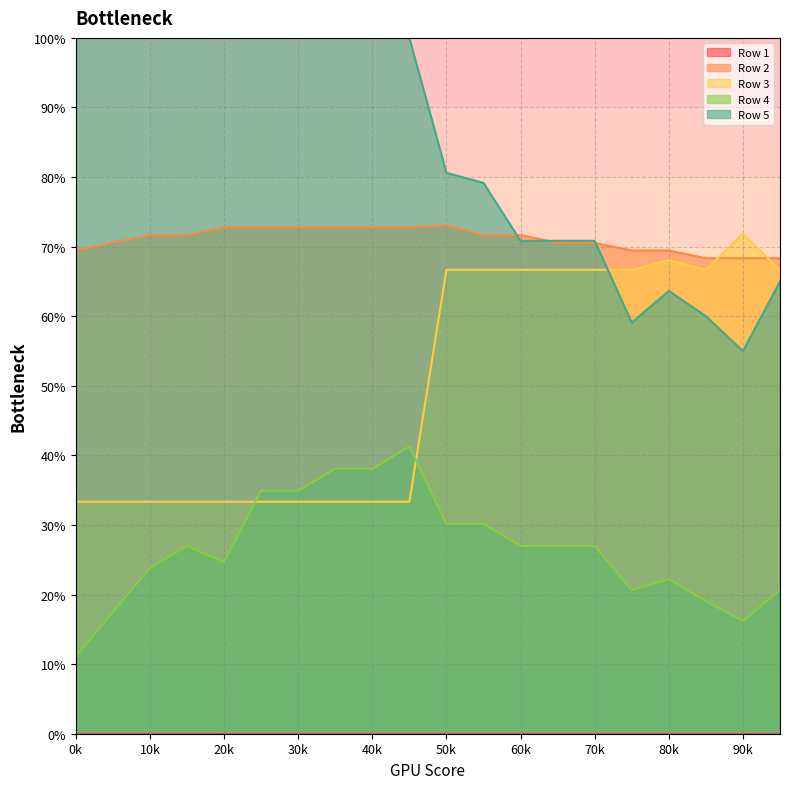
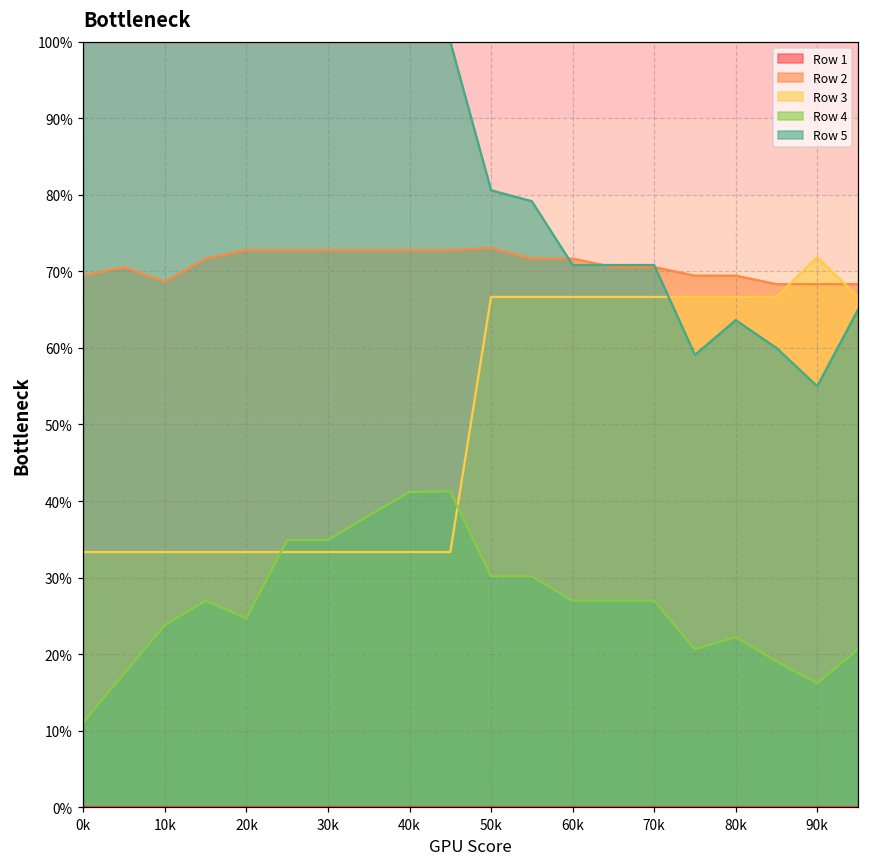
Row 2, 10k: 72% -> 69%
Row 4, 40k: 38% -> 41%
Row 3, 80k: 68% -> 67%
